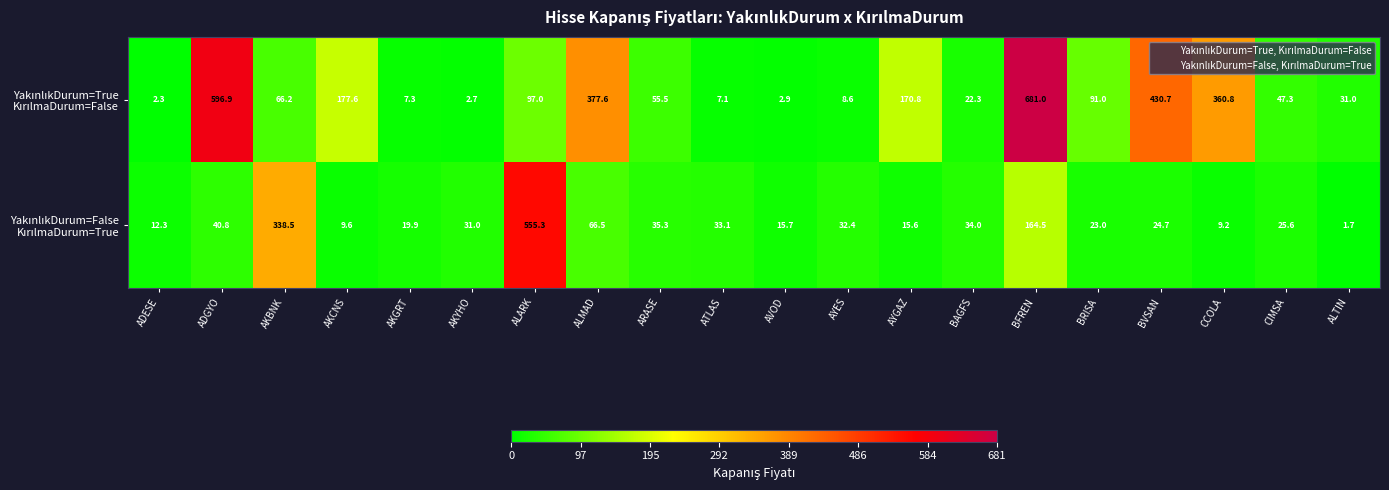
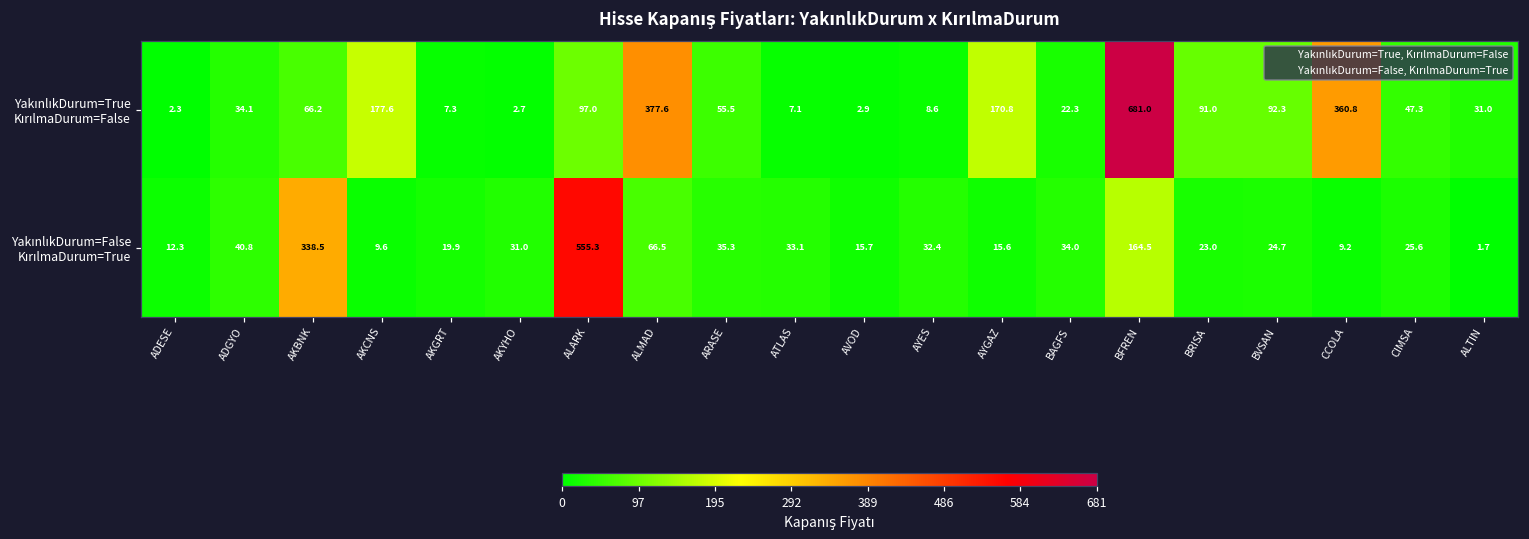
YakınlıkDurum=True KırılmaDurum=False, ADGYO: 596.9 -> 34.1
YakınlıkDurum=True KırılmaDurum=False, BVSAN: 430.7 -> 92.3
